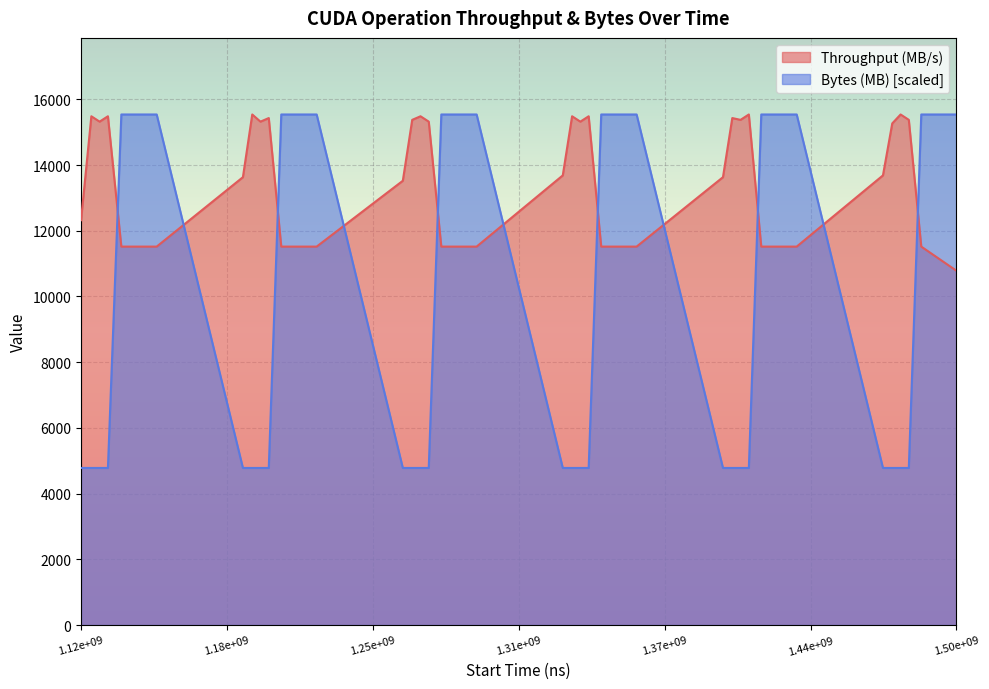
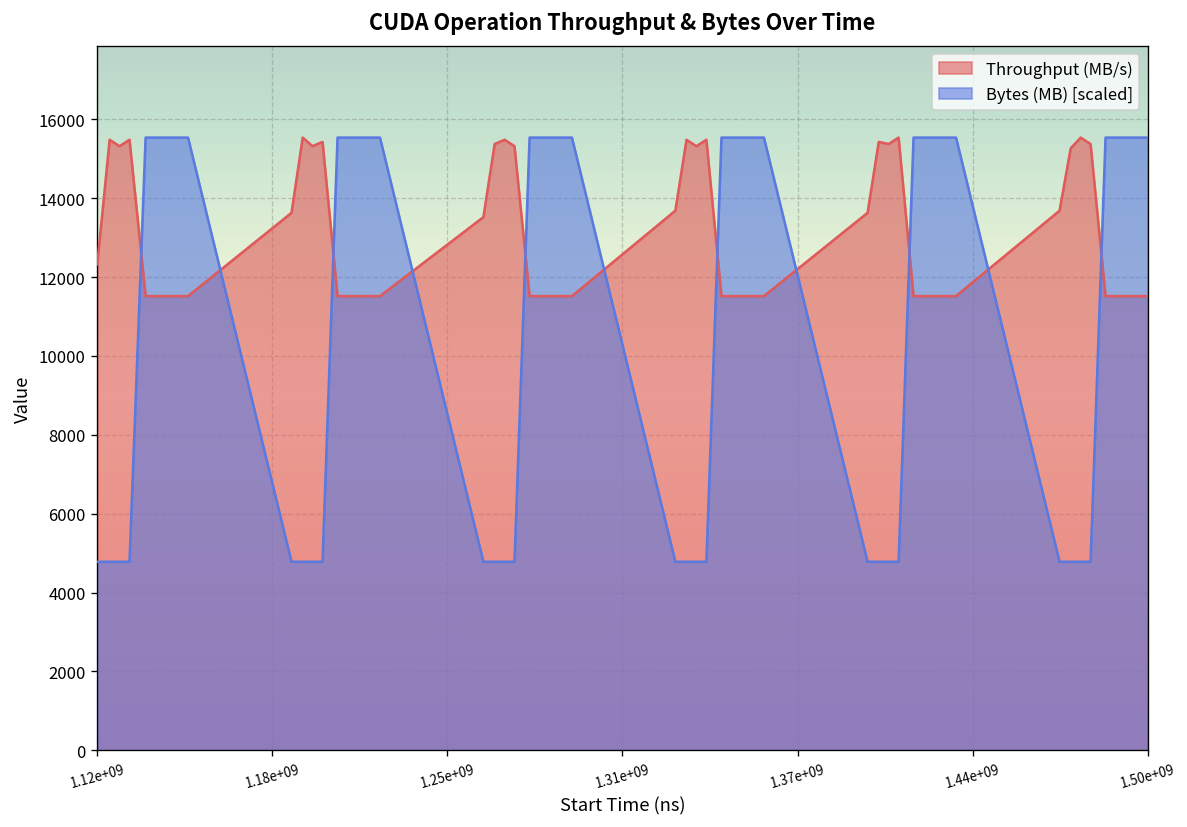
Throughput (MB/s), 1.50e+09: 10800 -> 11500
